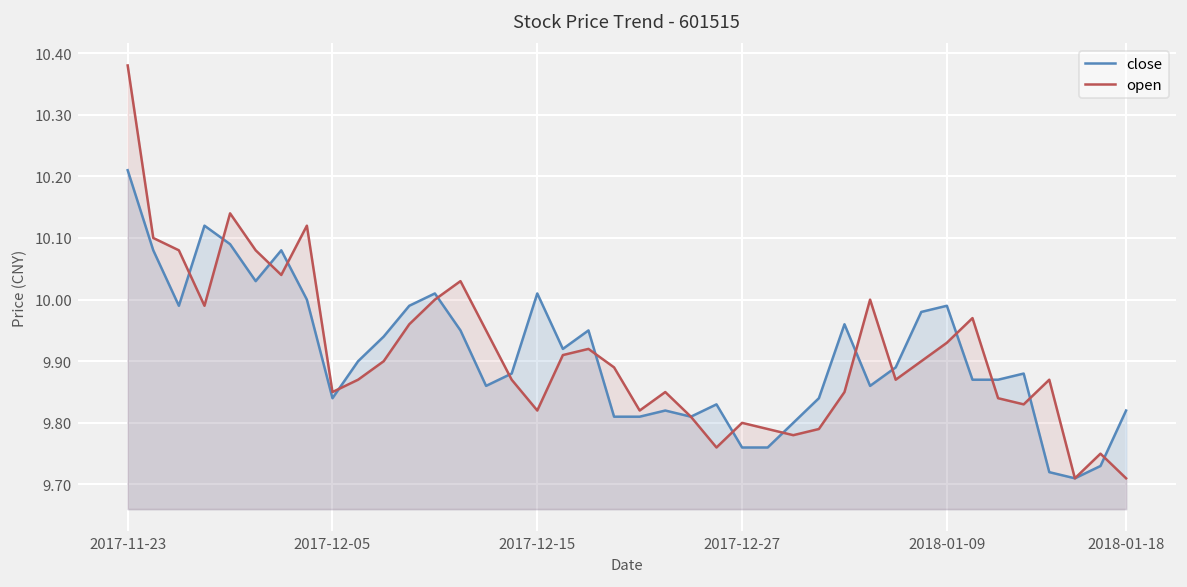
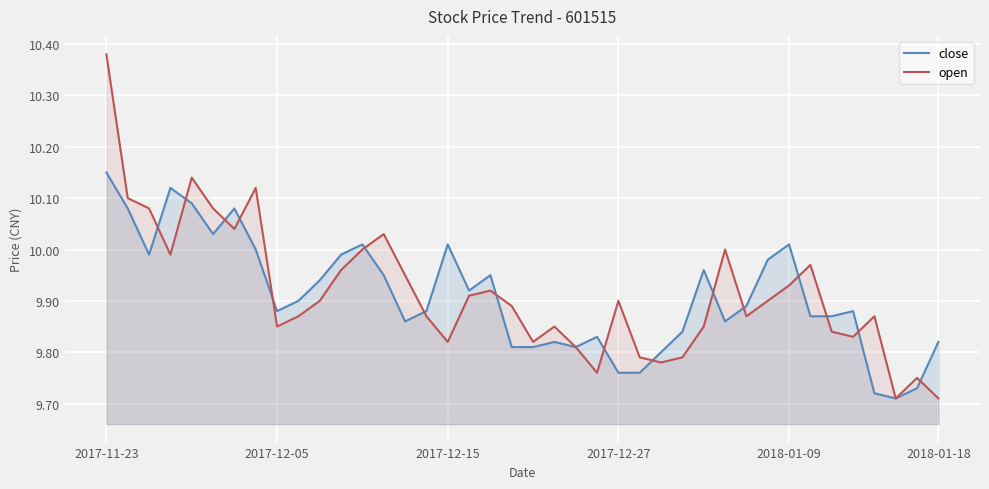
close, 2017-11-23: 10.21 -> 10.15
close, 2017-12-05: 9.84 -> 9.88
open, 2017-12-27: 9.8 -> 9.9
close, 2018-01-09: 9.99 -> 10.01
